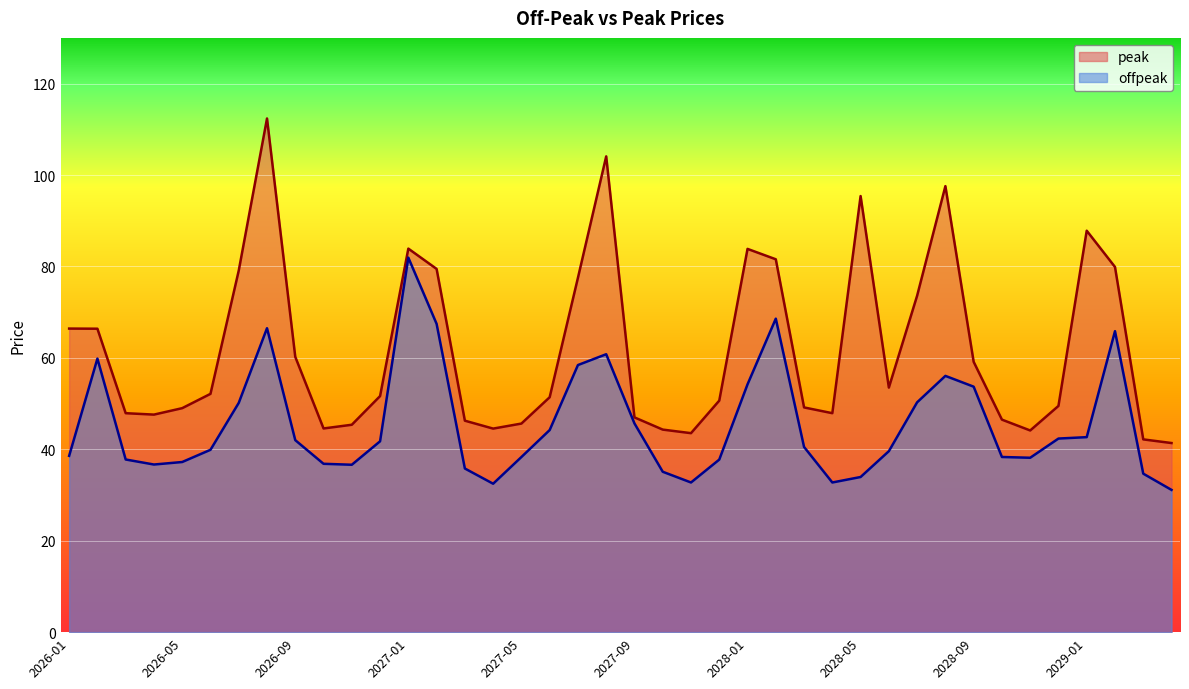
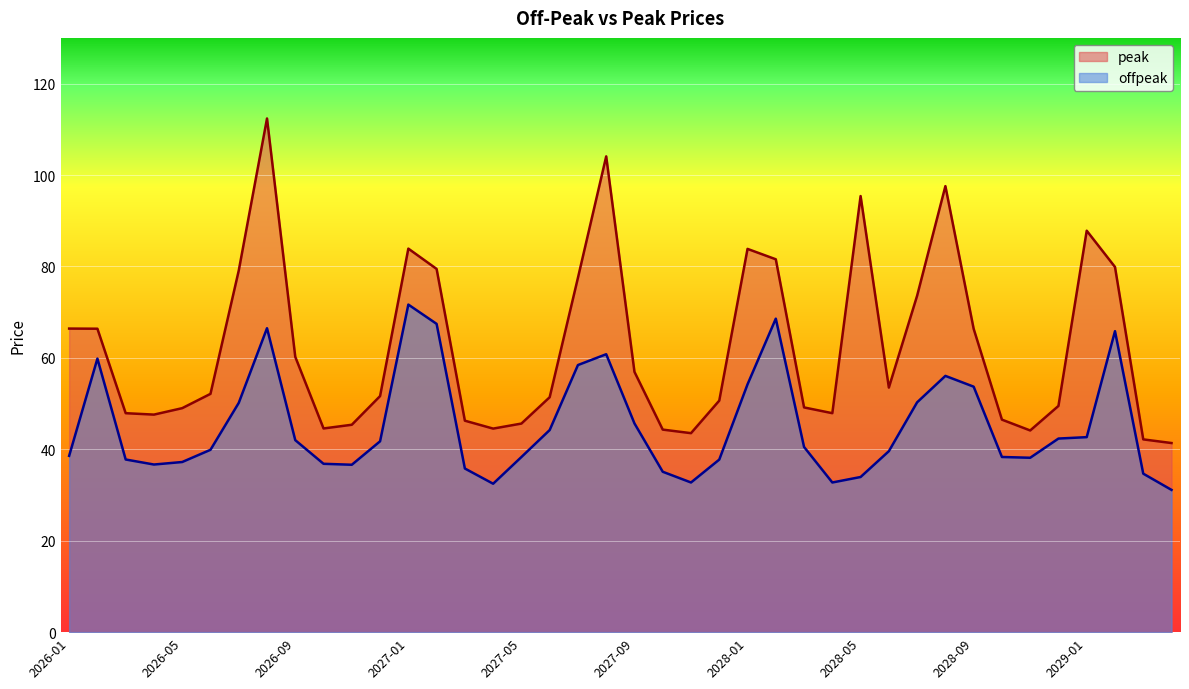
offpeak, 2027-01: 82 -> 72
peak, 2027-09: 47 -> 57
peak, 2028-09: 59 -> 66
